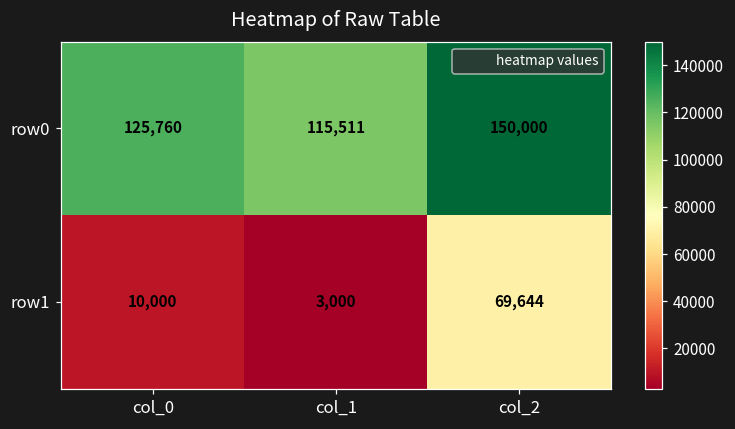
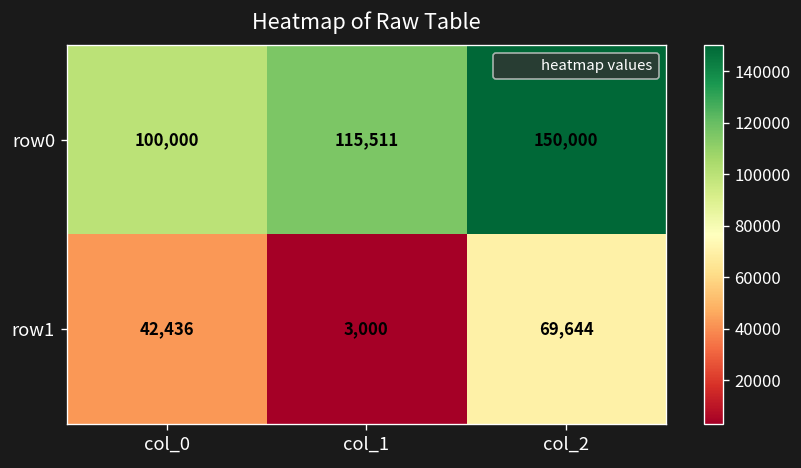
row0, col_0: 125,760 -> 100,000
row1, col_0: 10,000 -> 42,436
